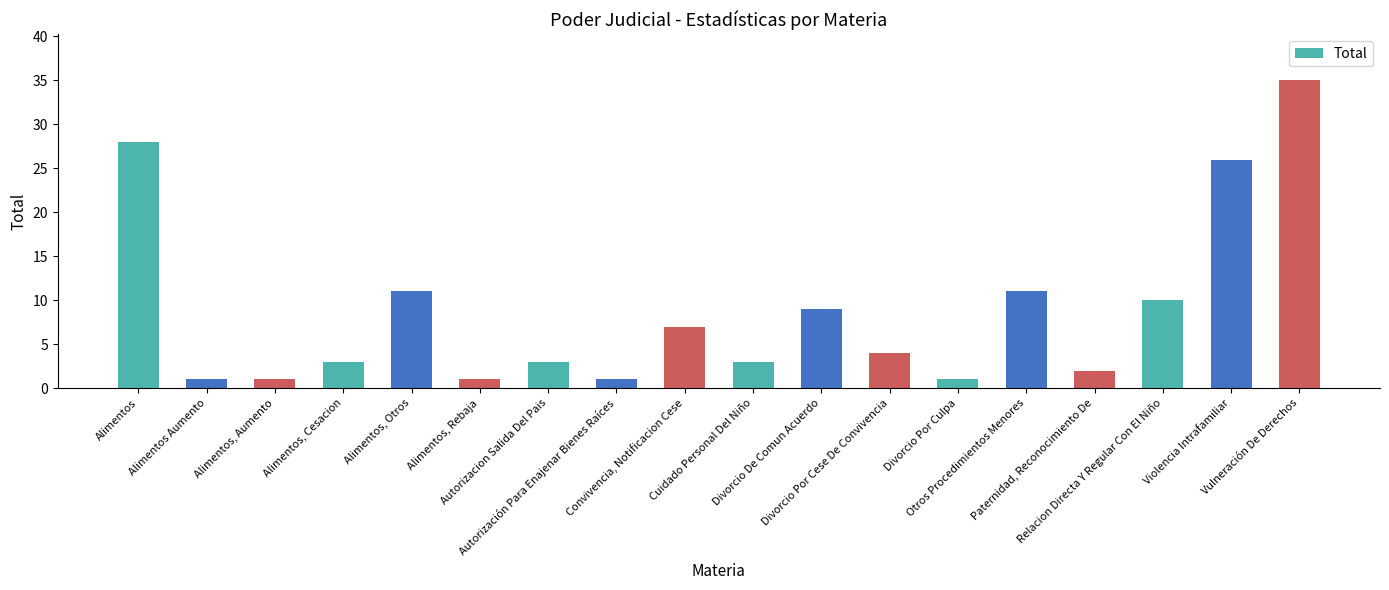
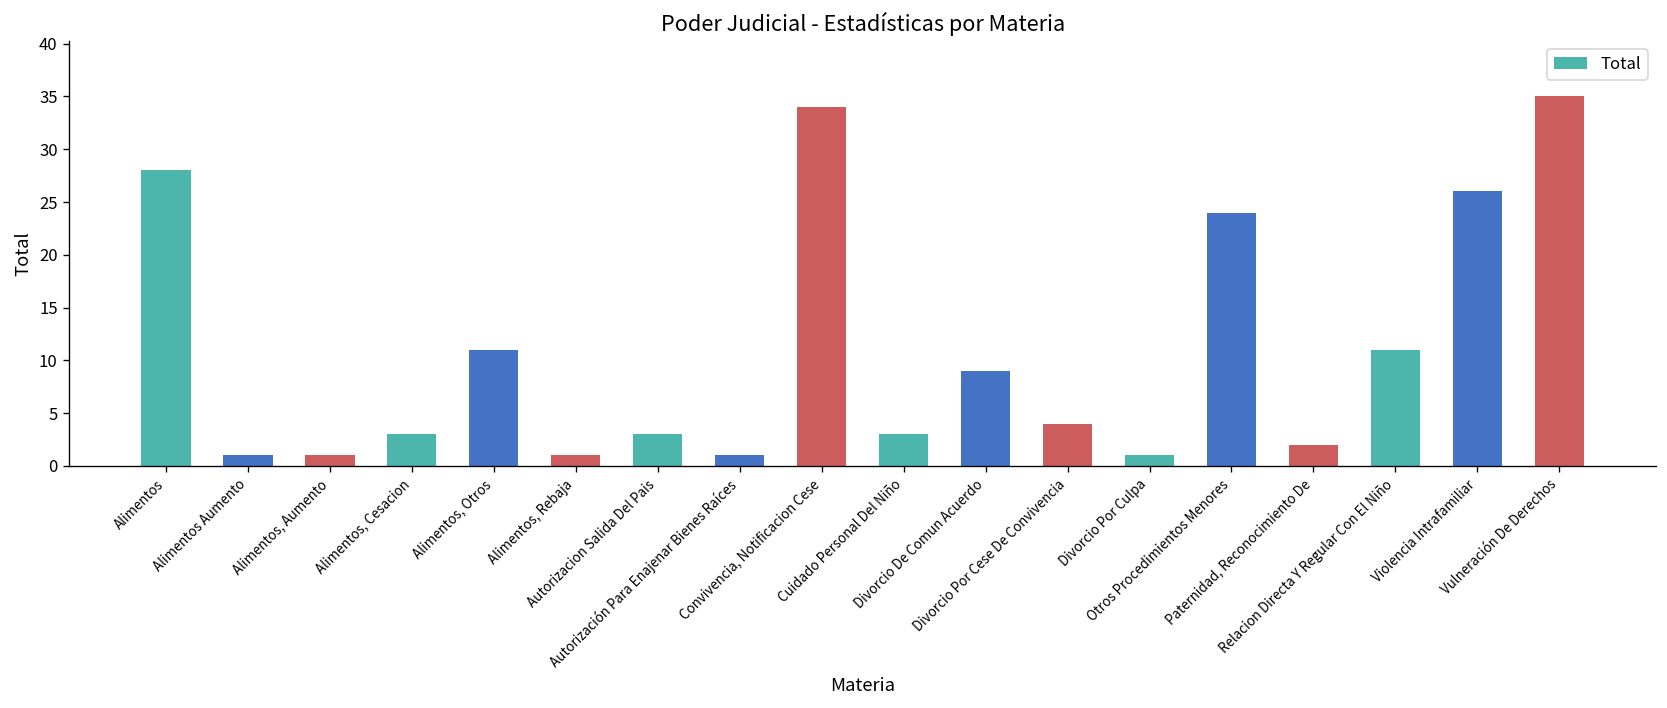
Convivencia, Notificacion Cese: 7 -> 34
Otros Procedimientos Menores: 11 -> 24
Relacion Directa Y Regular Con El Niño: 10 -> 11
